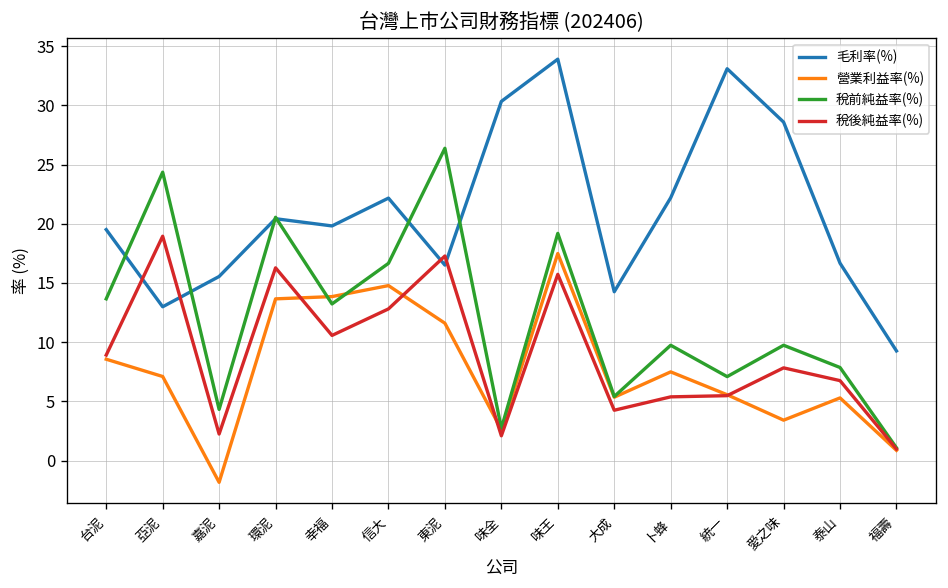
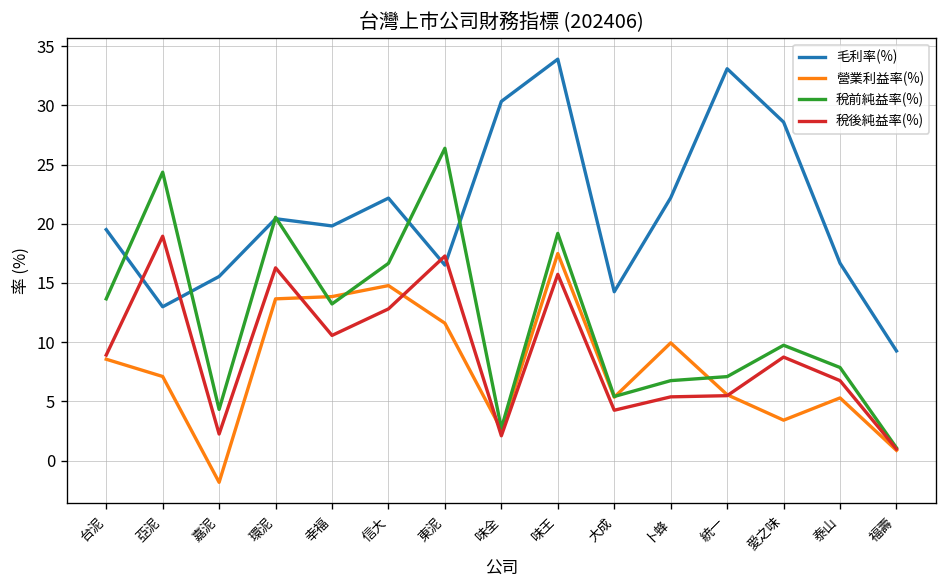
營業利益率(%), 卜蜂: 7 -> 10
稅前純益率(%), 卜蜂: 10 -> 7
稅後純益率(%), 愛之味: 8 -> 9
